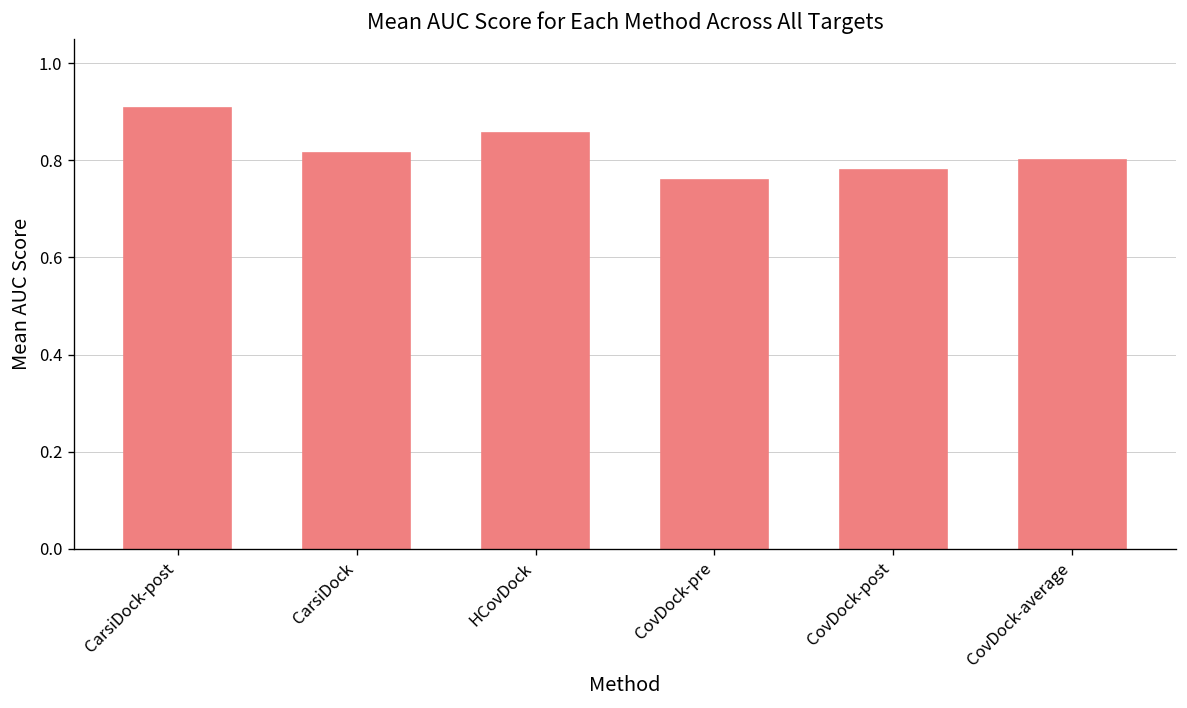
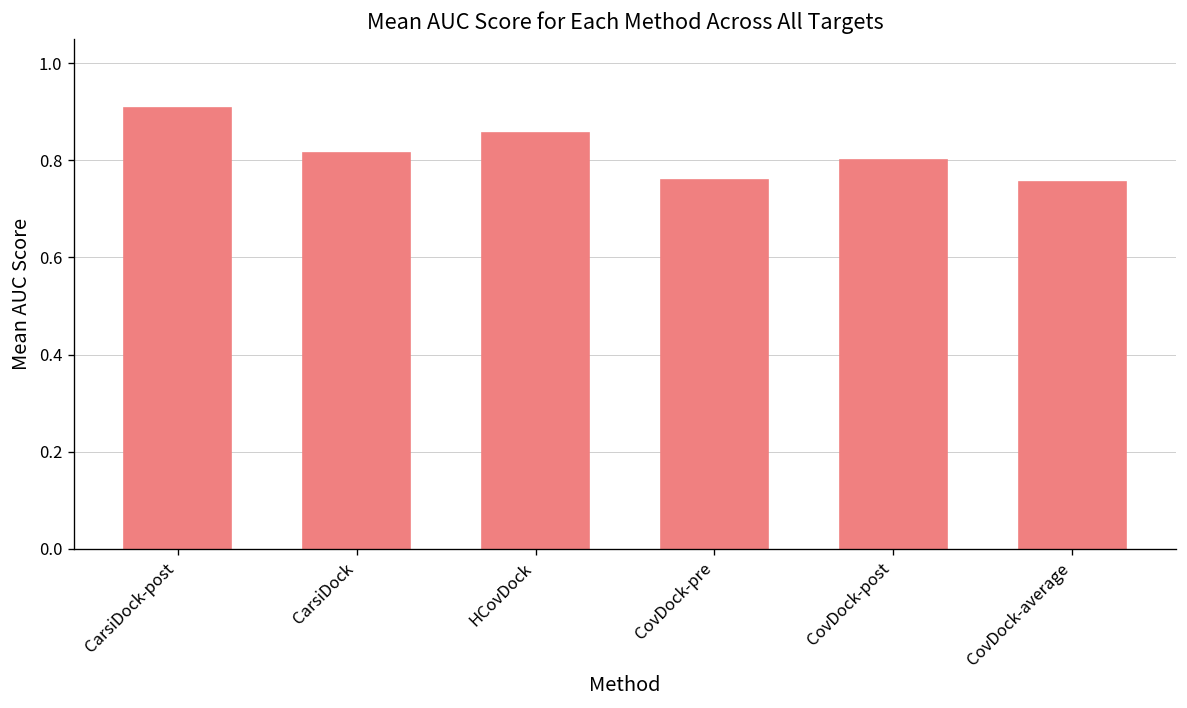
CovDock-post: 0.78 -> 0.80
CovDock-average: 0.80 -> 0.76
